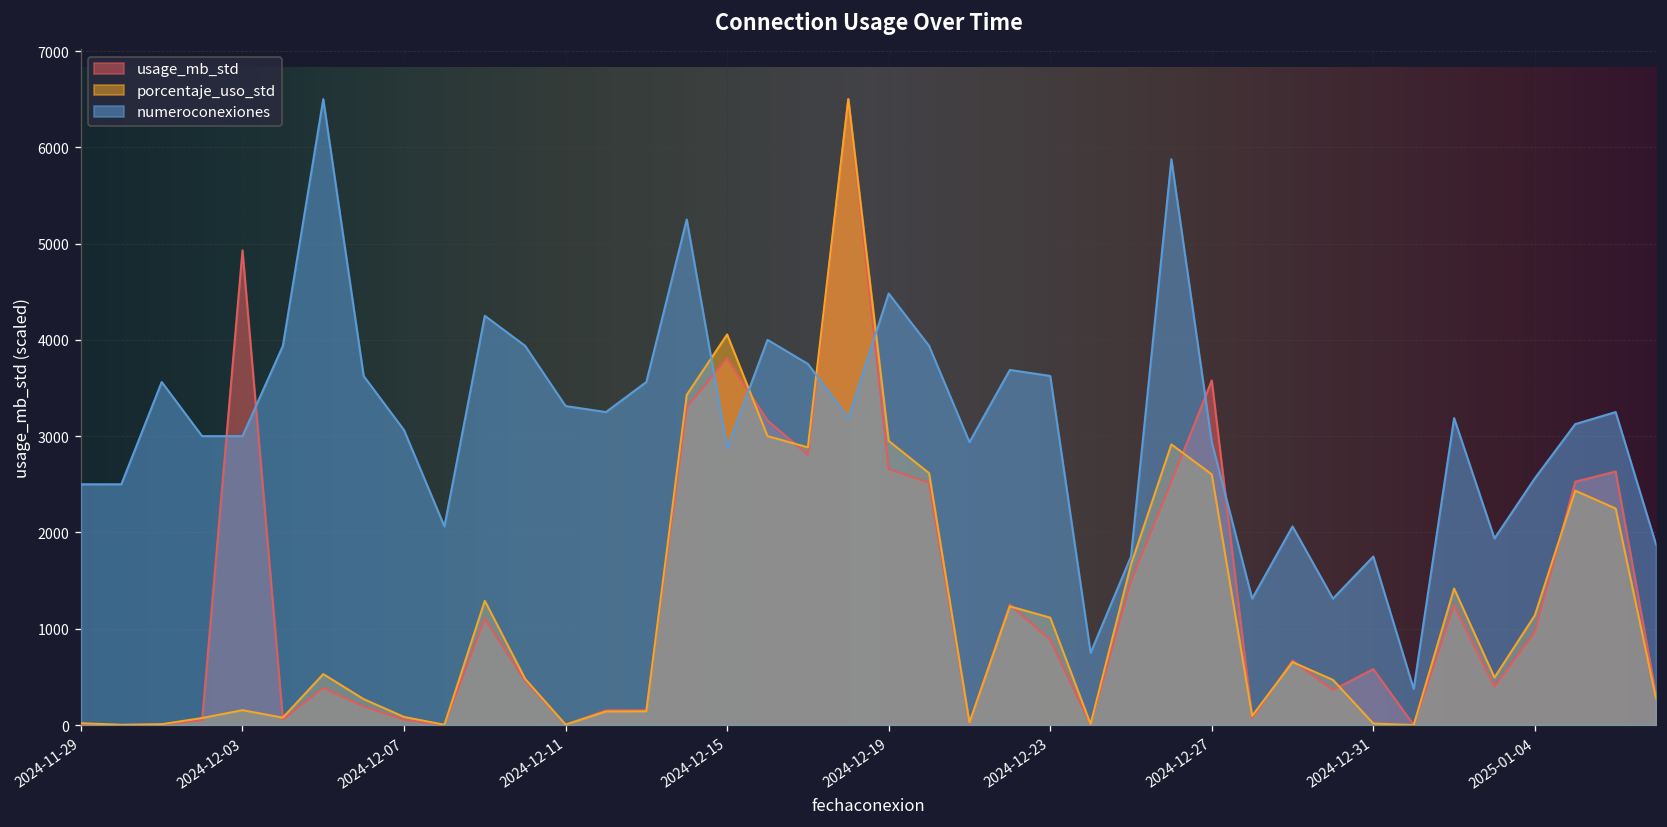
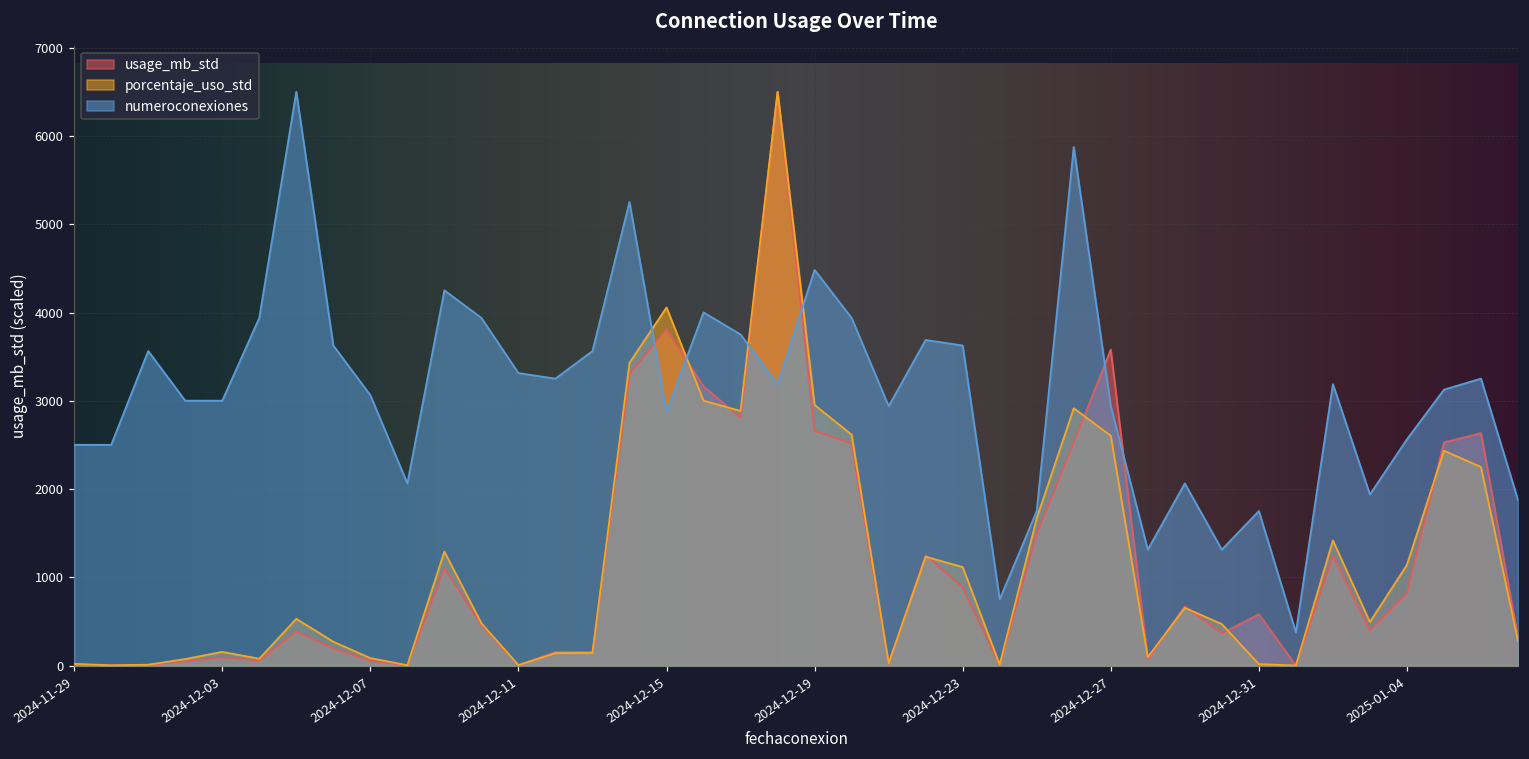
usage_mb_std, 2024-12-03: 4900 -> 100
usage_mb_std, 2025-01-04: 1000 -> 800
